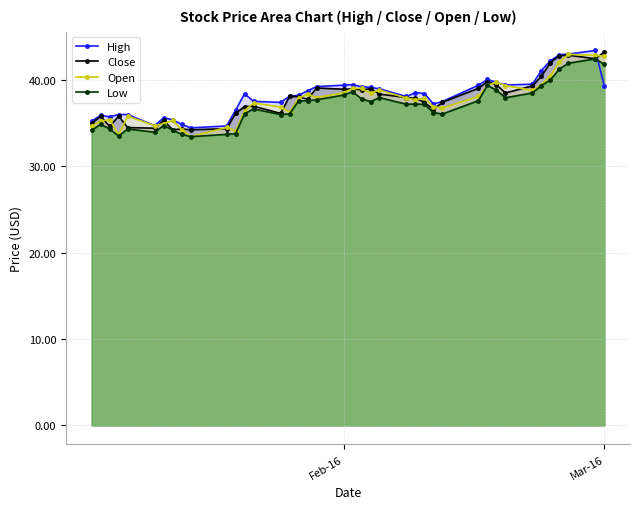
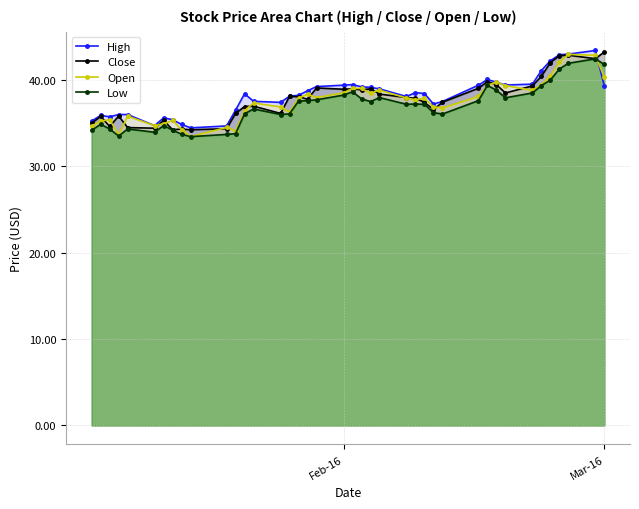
Open, Mar-16: 43 -> 40
